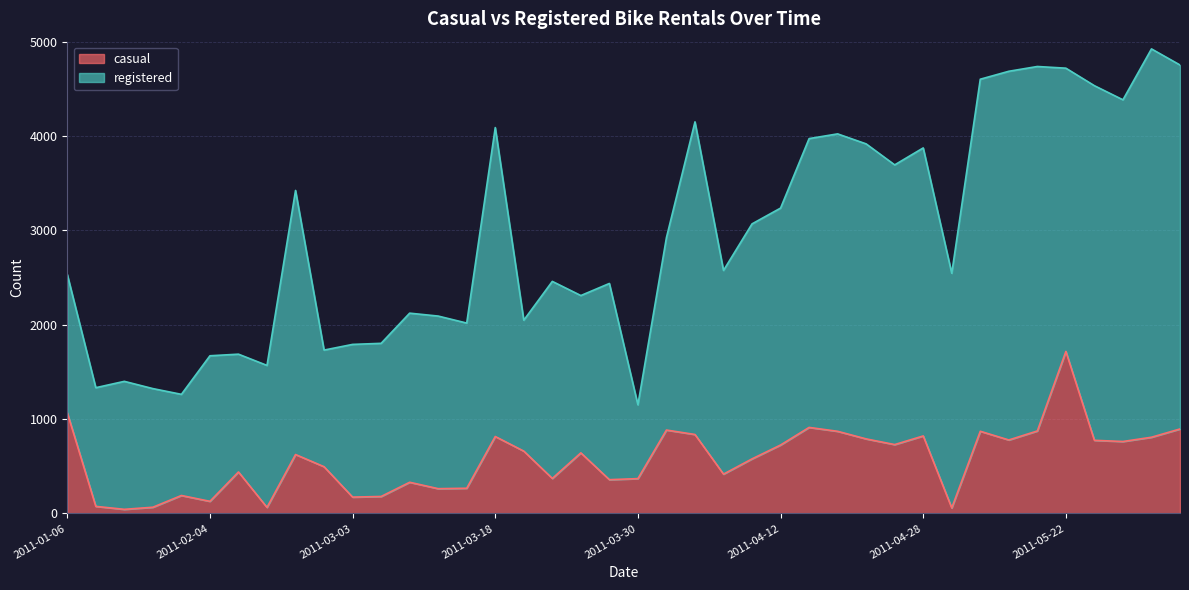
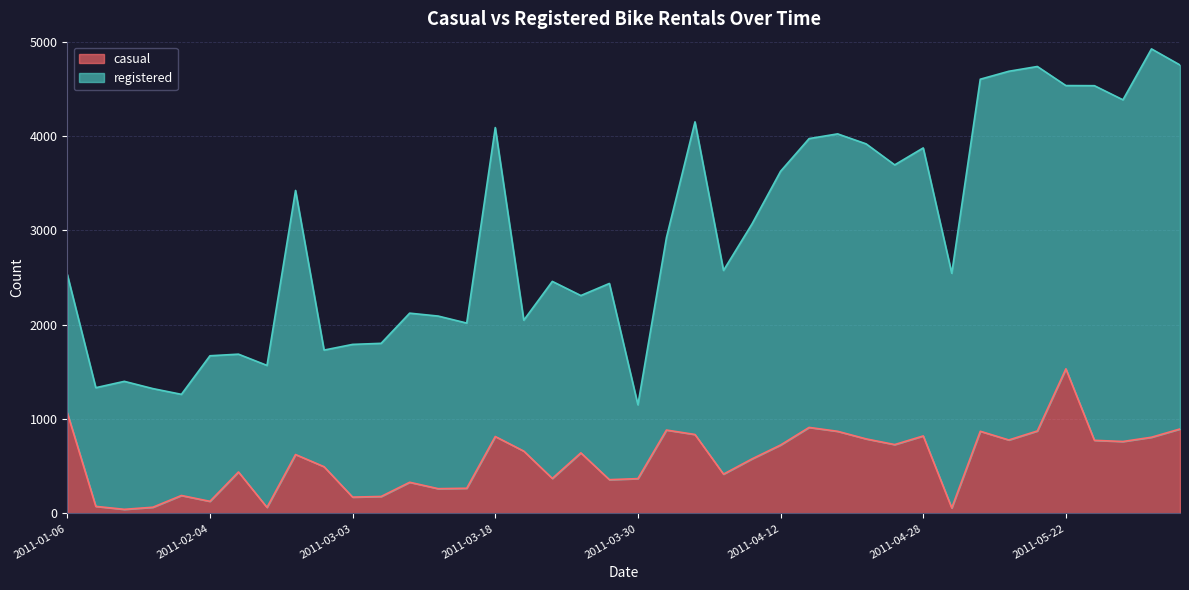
registered, 2011-04-12: 2500 -> 2900
casual, 2011-05-22: 1700 -> 1500
